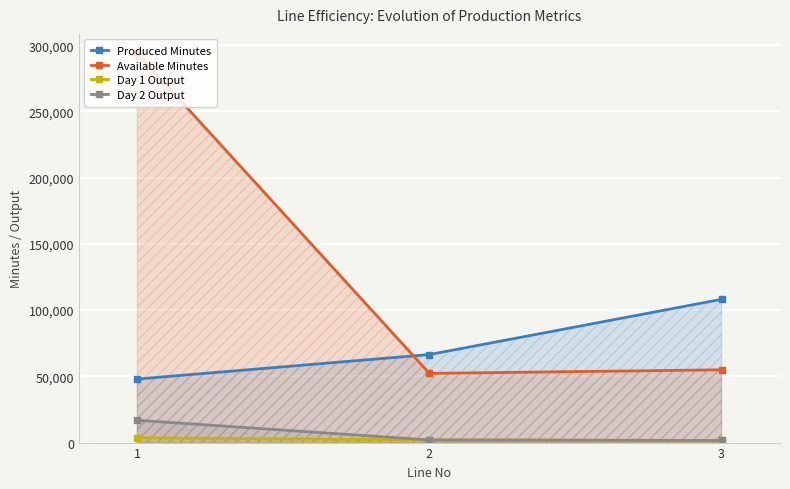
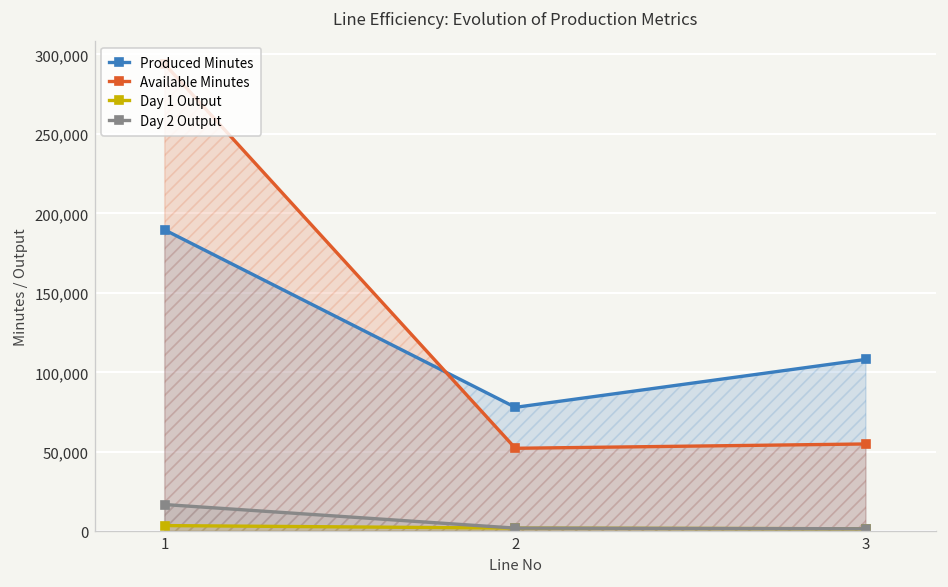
Produced Minutes, 1: 48,000 -> 190,000
Produced Minutes, 2: 66,000 -> 78,000
